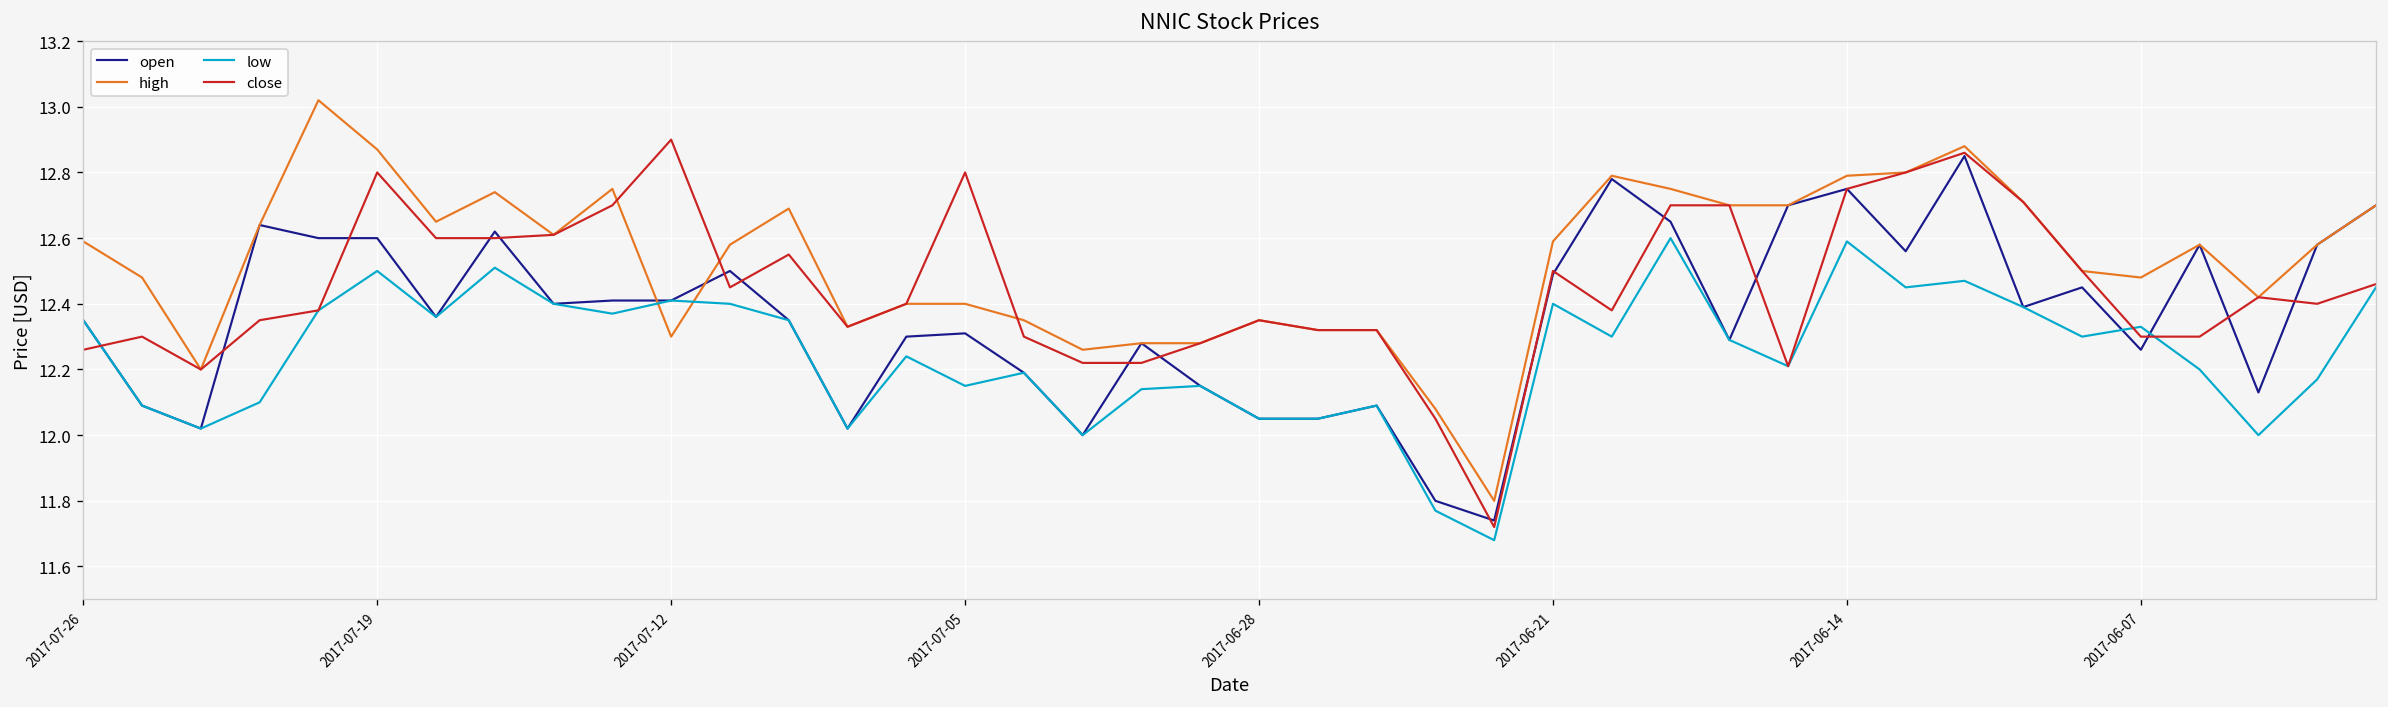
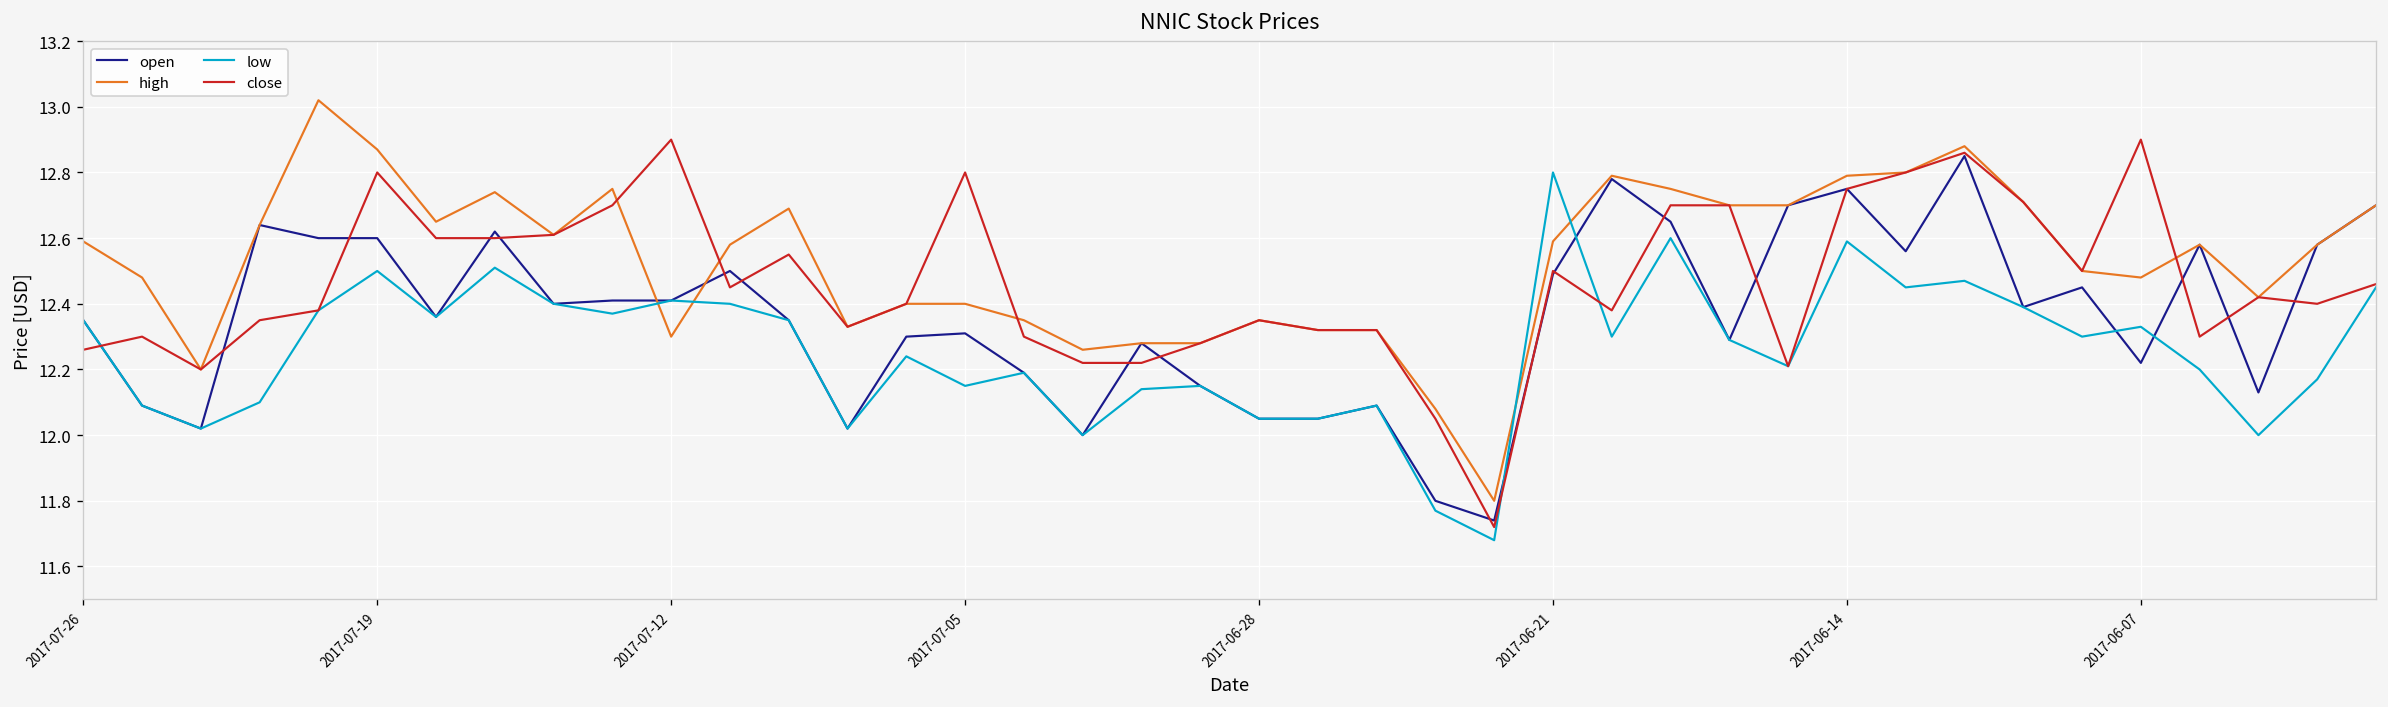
low, 2017-06-21: 12.4 -> 12.8
open, 2017-06-07: 12.26 -> 12.22
close, 2017-06-07: 12.3 -> 12.9
